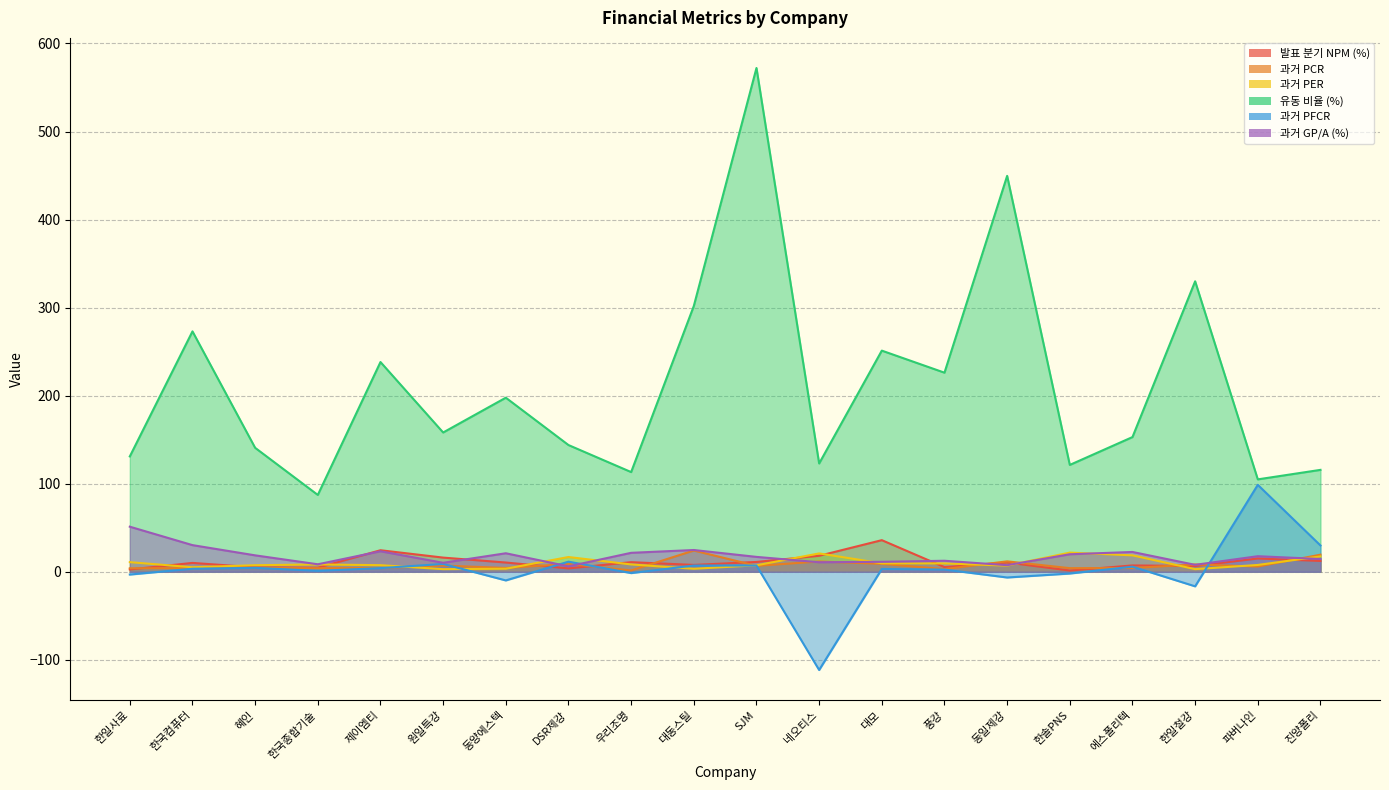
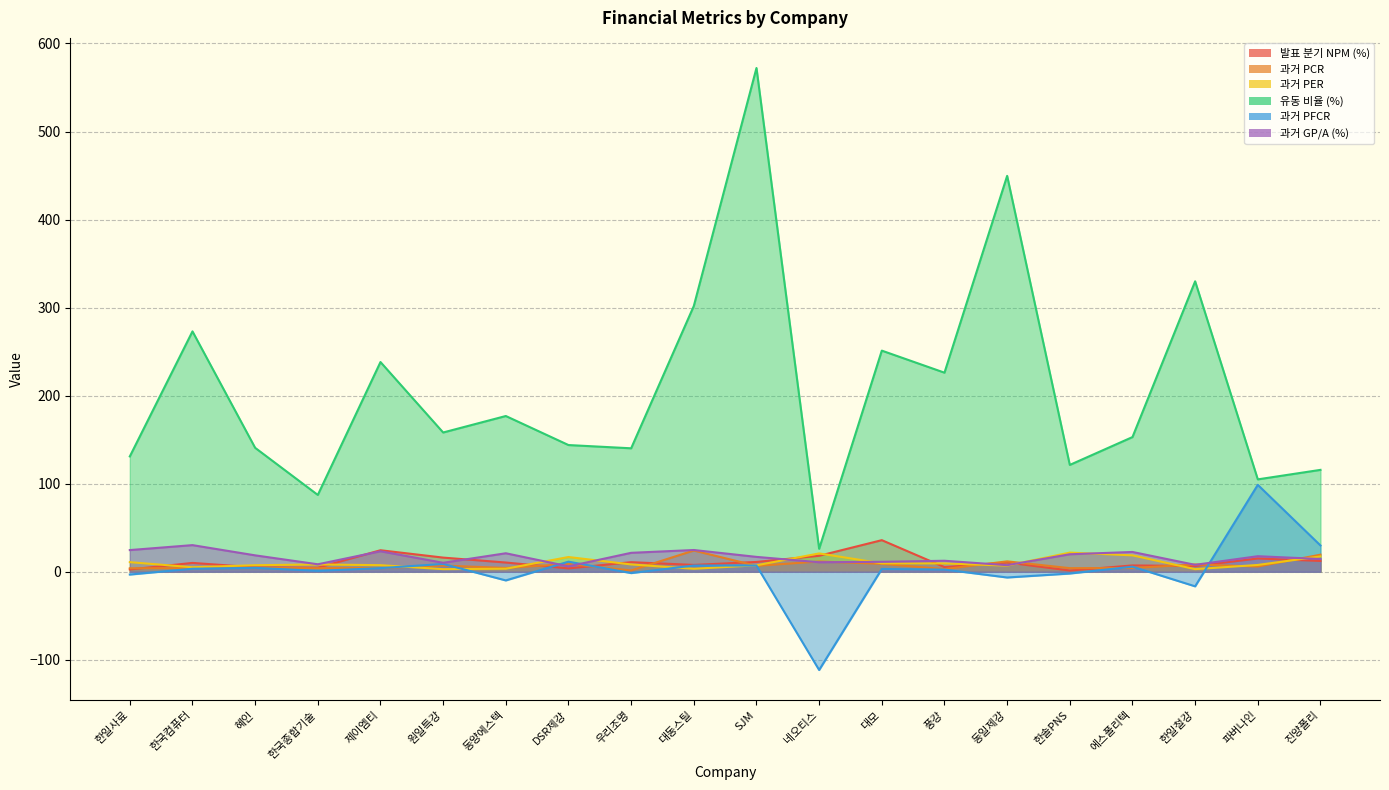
과거 GP/A (%), 한일사료: 50 -> 20
유동 비율 (%), 동양에스텍: 200 -> 180
유동 비율 (%), 우리조명: 110 -> 140
유동 비율 (%), 네오티스: 120 -> 30
